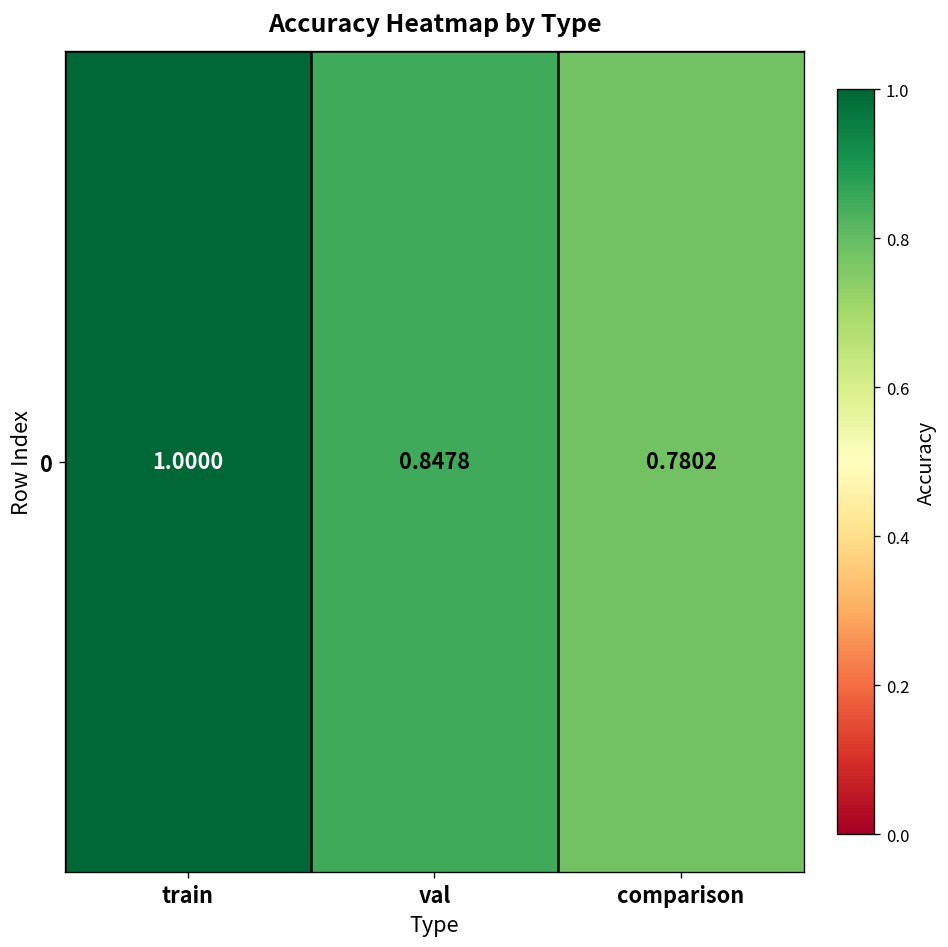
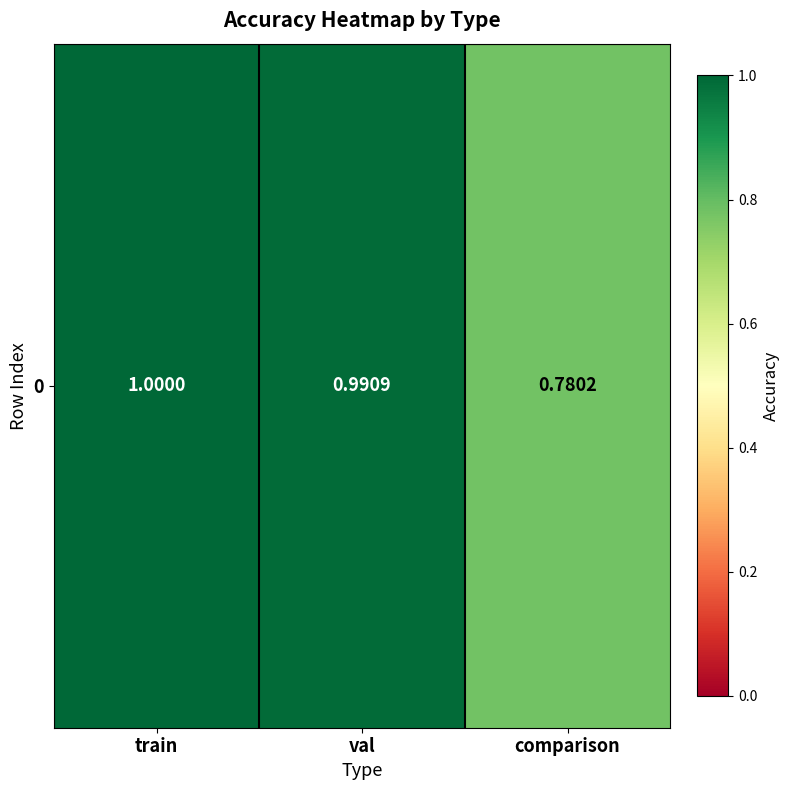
0, val: 0.8478 -> 0.9909
